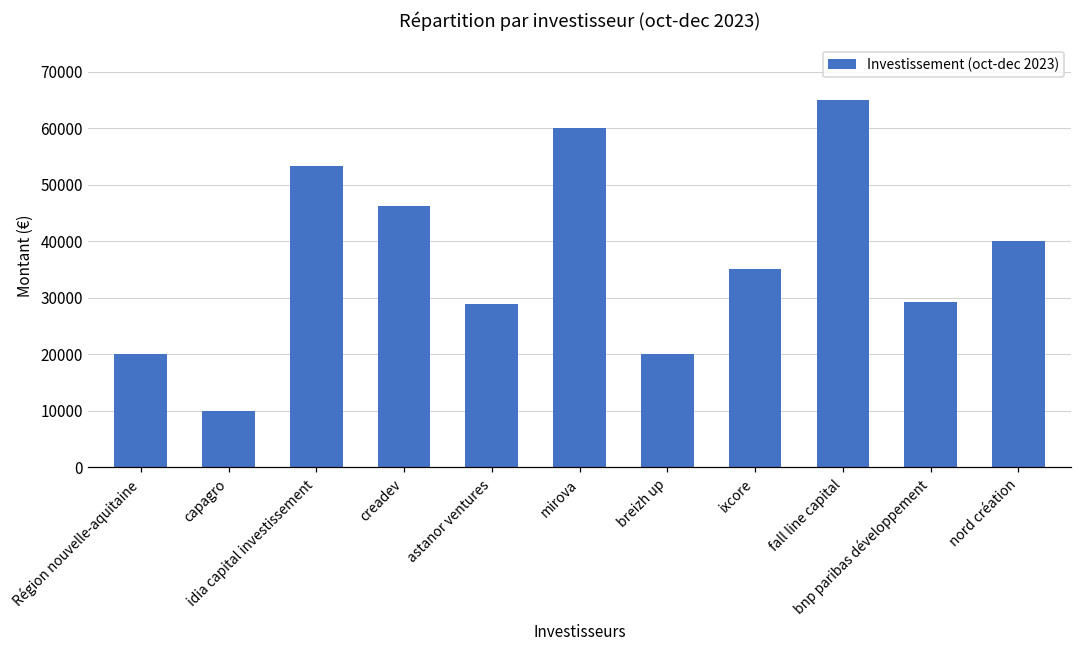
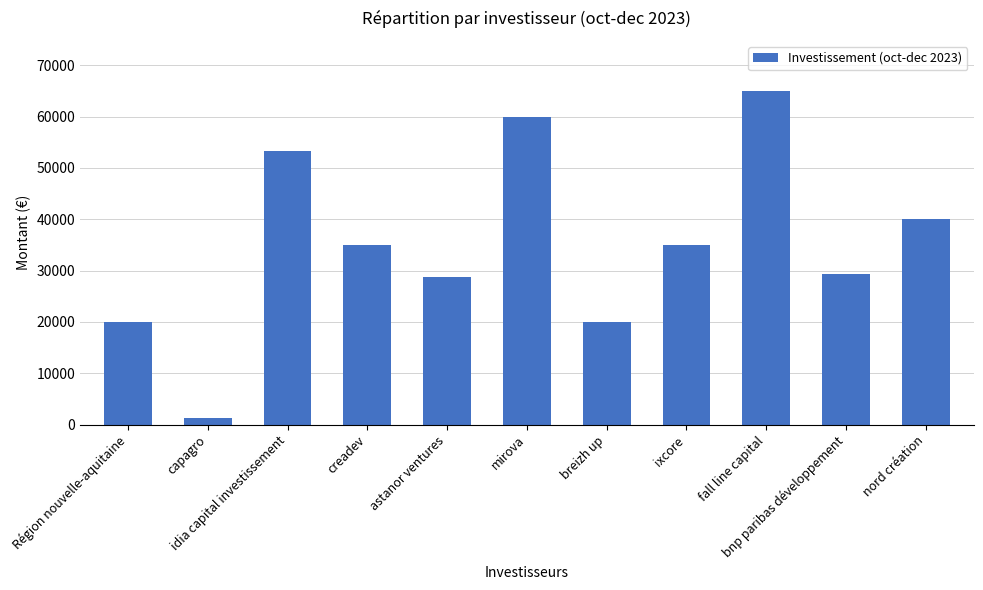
capagro: 10000 -> 1000
creadev: 46000 -> 35000
